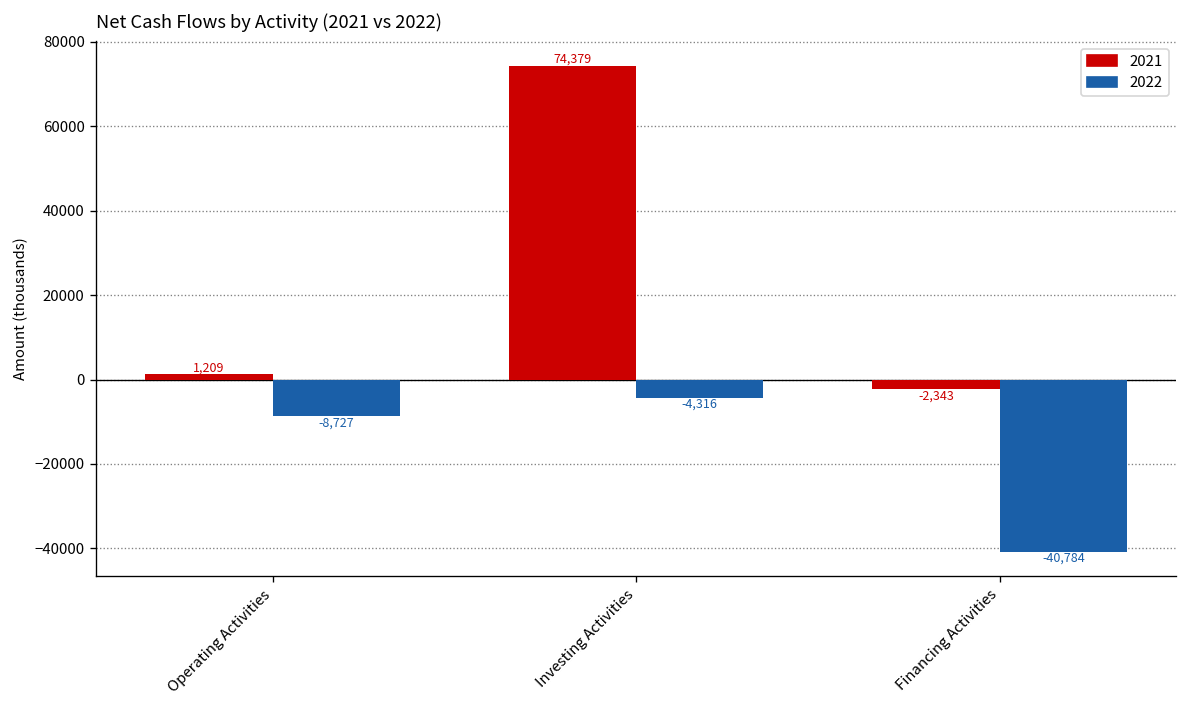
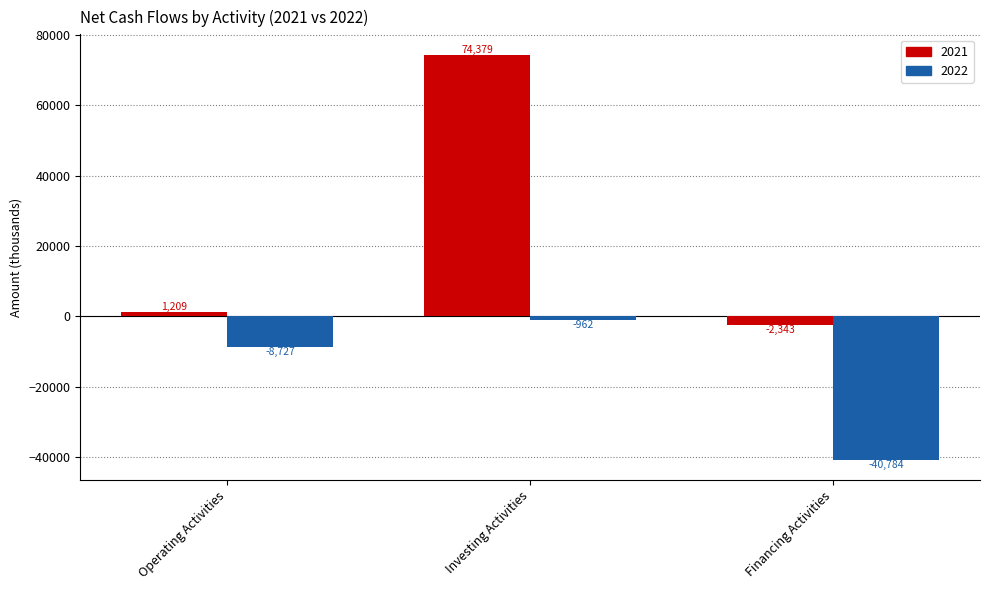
2022, Investing Activities: -4,316 -> -962
